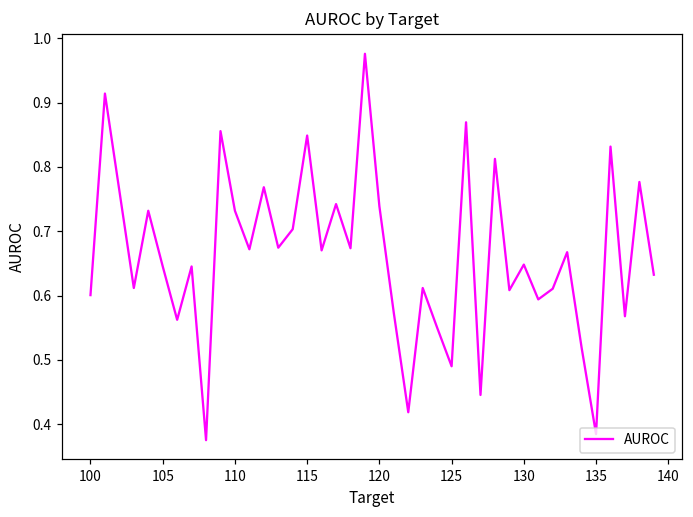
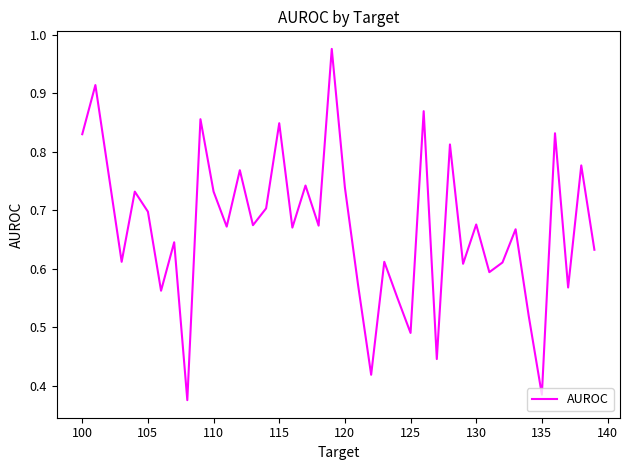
100: 0.60 -> 0.83
105: 0.65 -> 0.70
130: 0.65 -> 0.68
